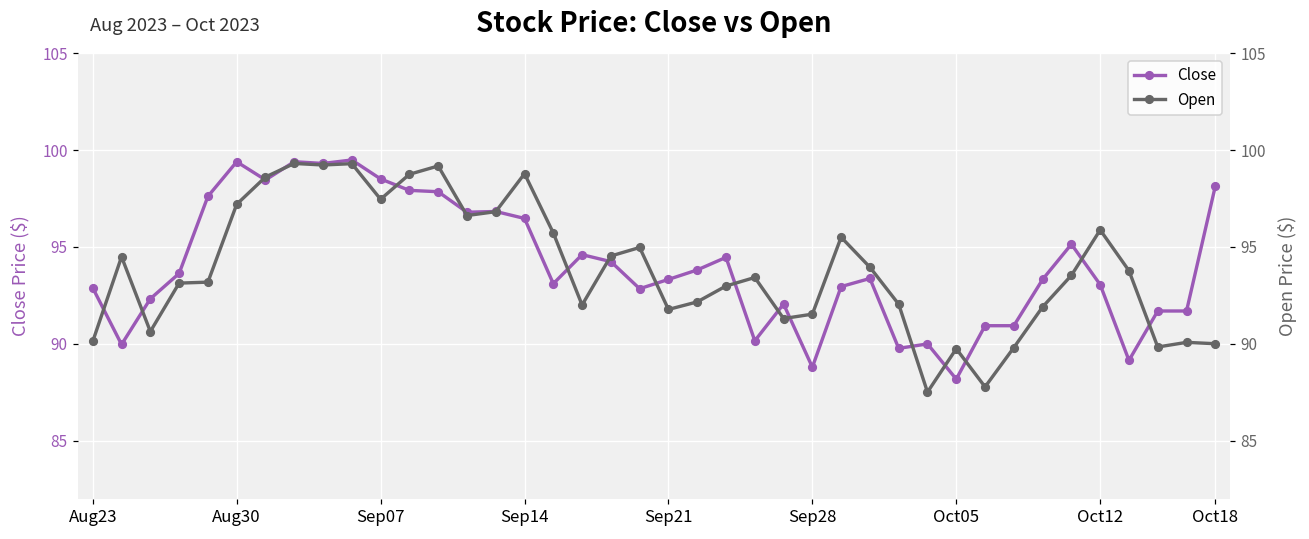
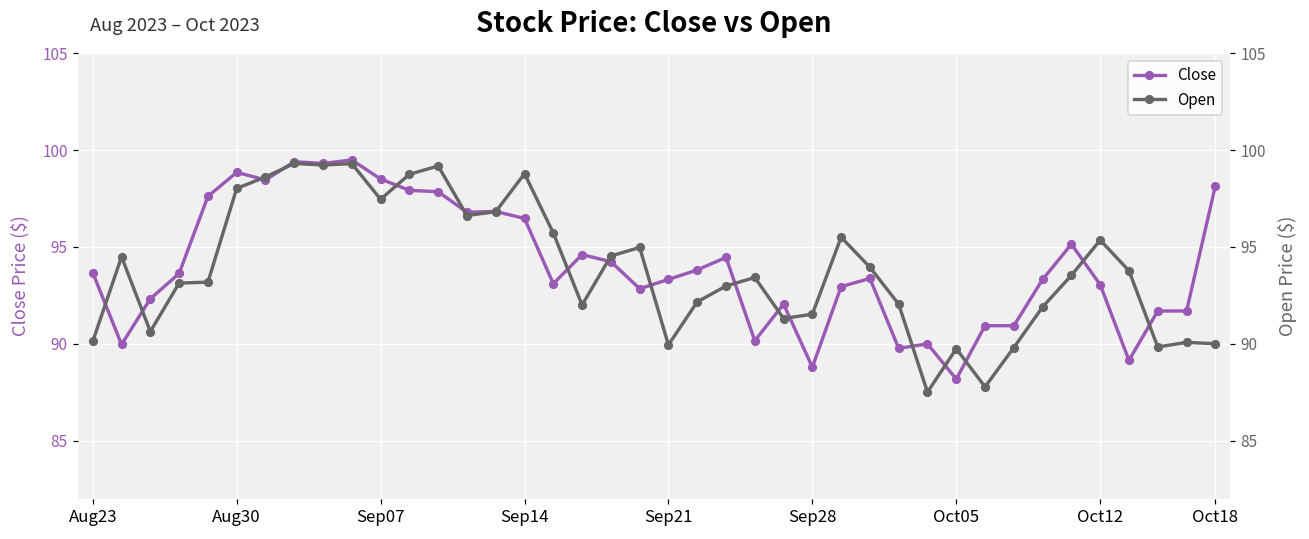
Close, Aug23: 92.9 -> 93.7
Close, Aug30: 99.4 -> 98.8
Open, Aug30: 97.2 -> 98.0
Open, Sep21: 91.8 -> 89.9
Open, Oct12: 95.9 -> 95.3
